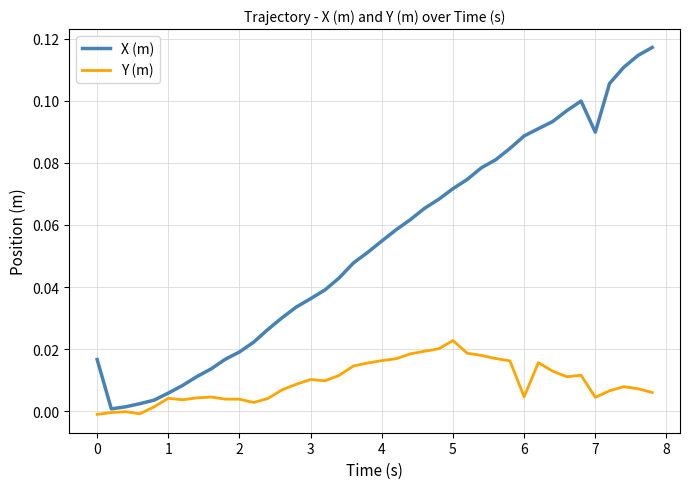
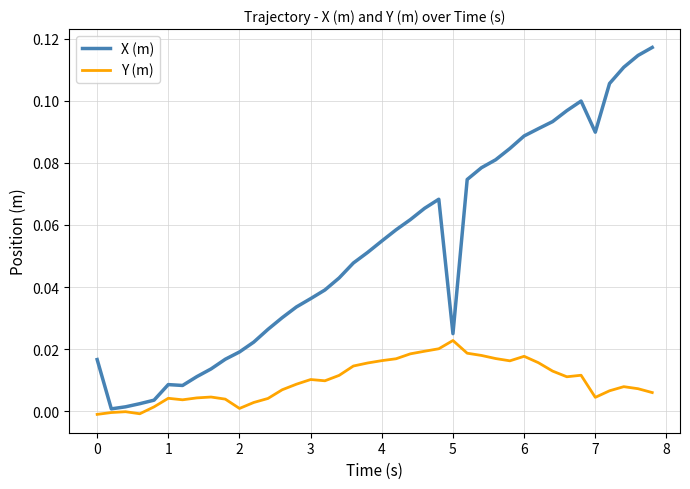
X (m), 1: 0.006 -> 0.009
Y (m), 2: 0.004 -> 0.001
X (m), 5: 0.072 -> 0.025
Y (m), 6: 0.005 -> 0.018
